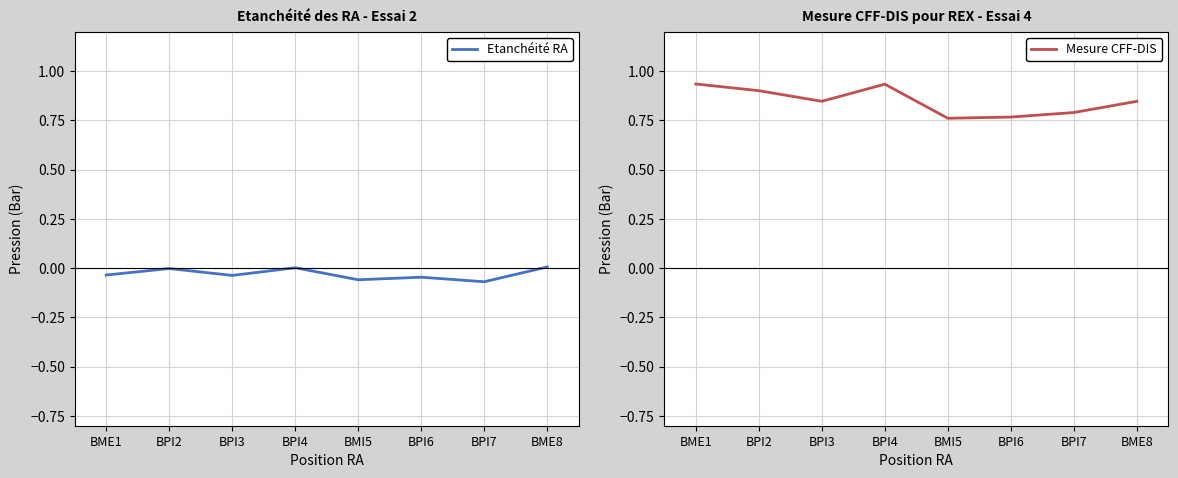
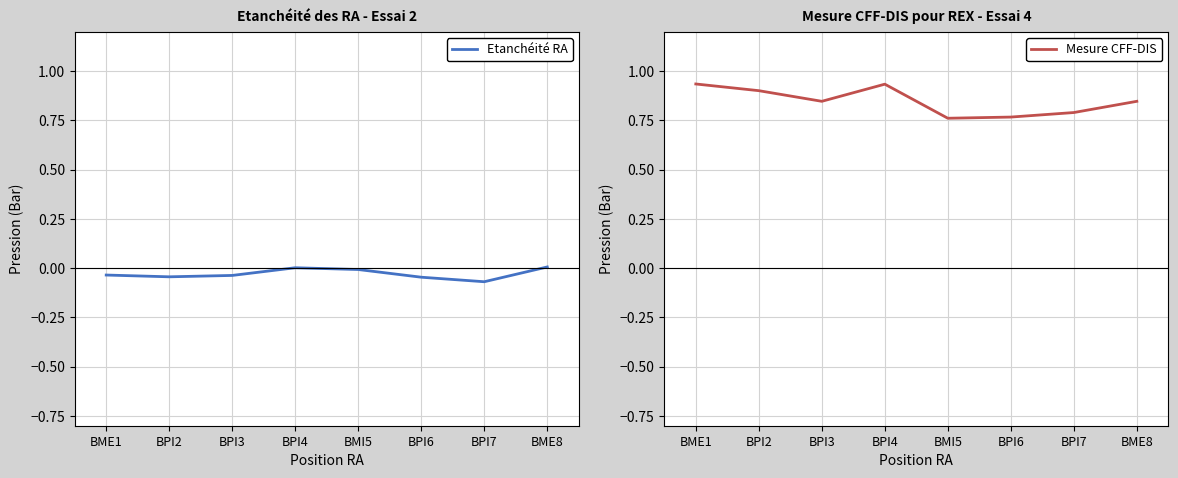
Etanchéité des RA - Essai 2, BPI2: 0.00 -> -0.04
Etanchéité des RA - Essai 2, BMI5: -0.06 -> -0.01
